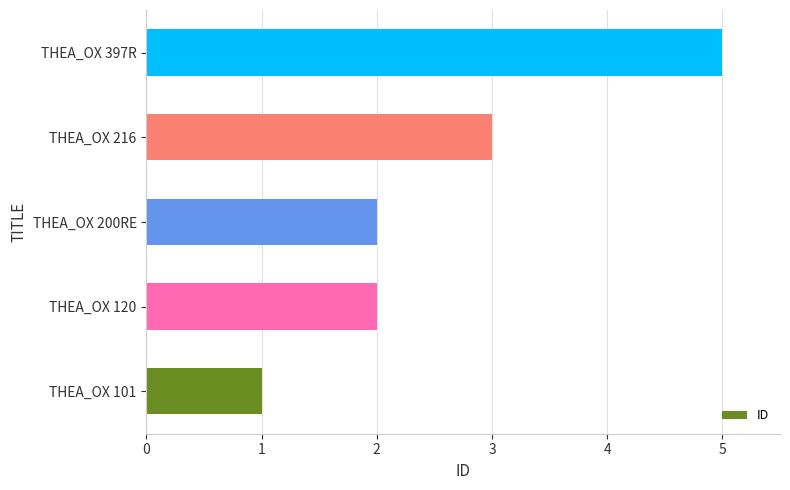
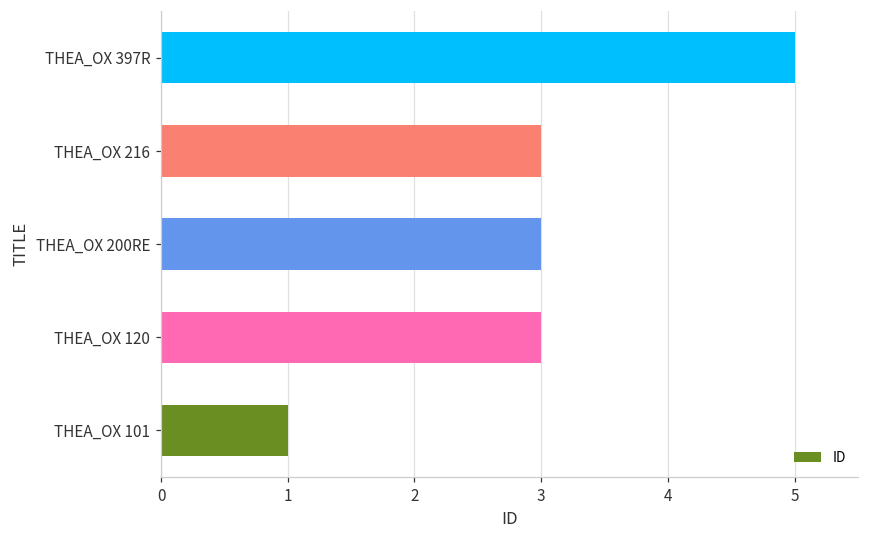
THEA_OX 200RE: 2 -> 3
THEA_OX 120: 2 -> 3
